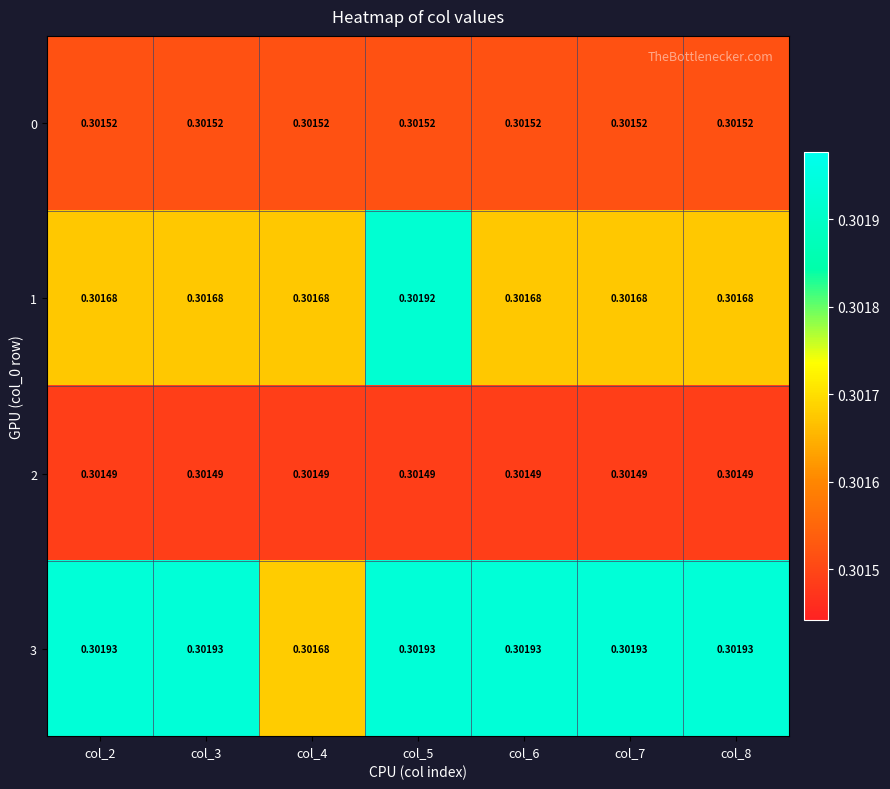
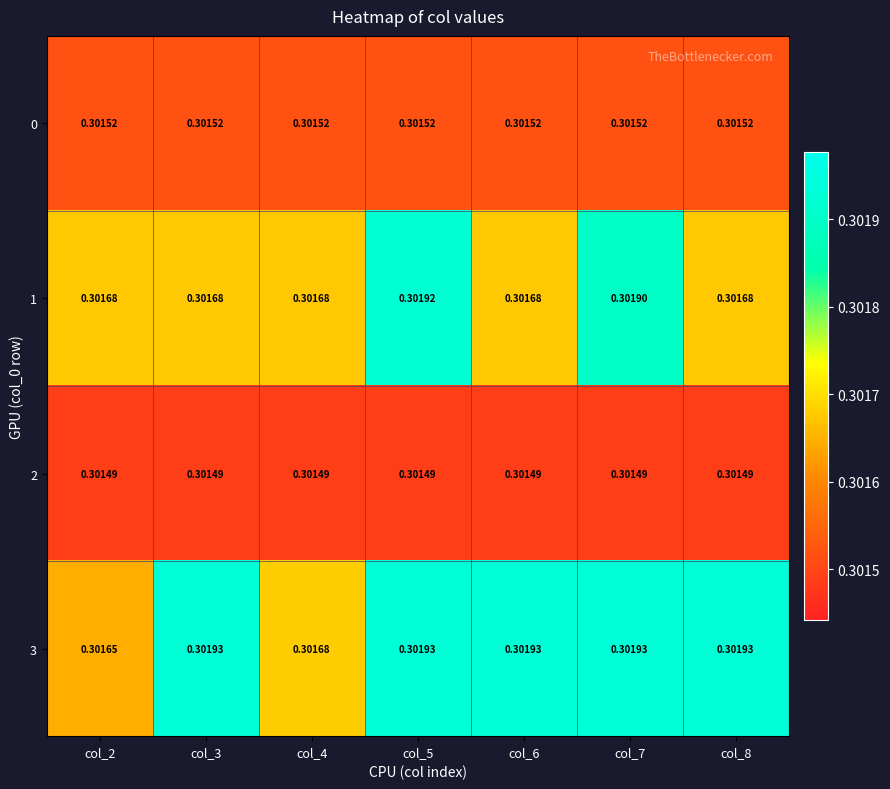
1, col_7: 0.30168 -> 0.30190
3, col_2: 0.30193 -> 0.30165
